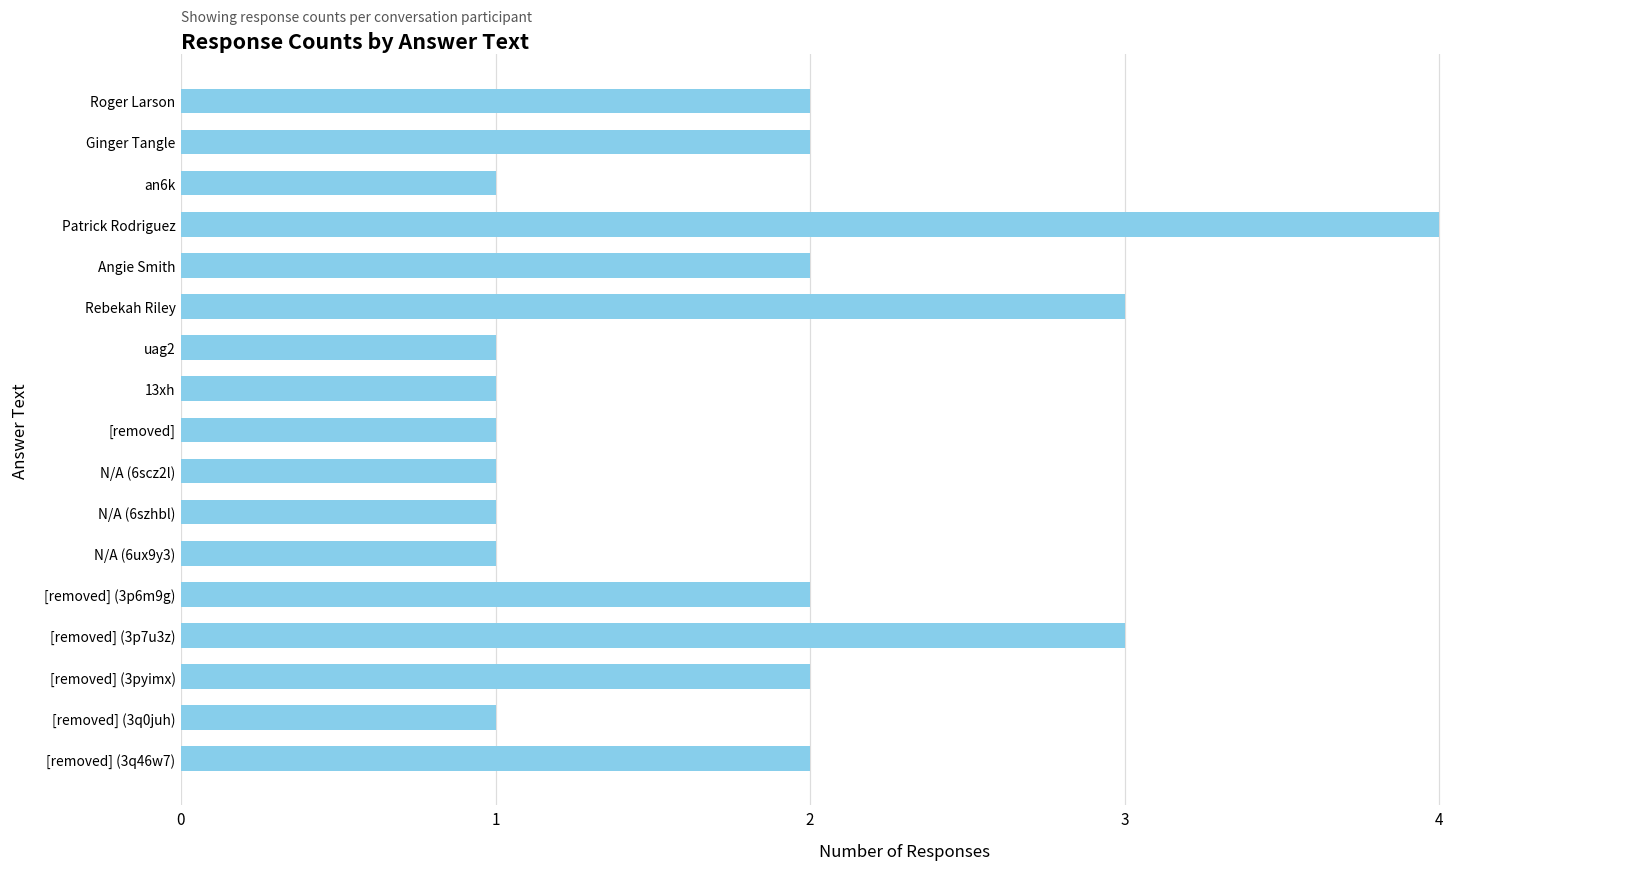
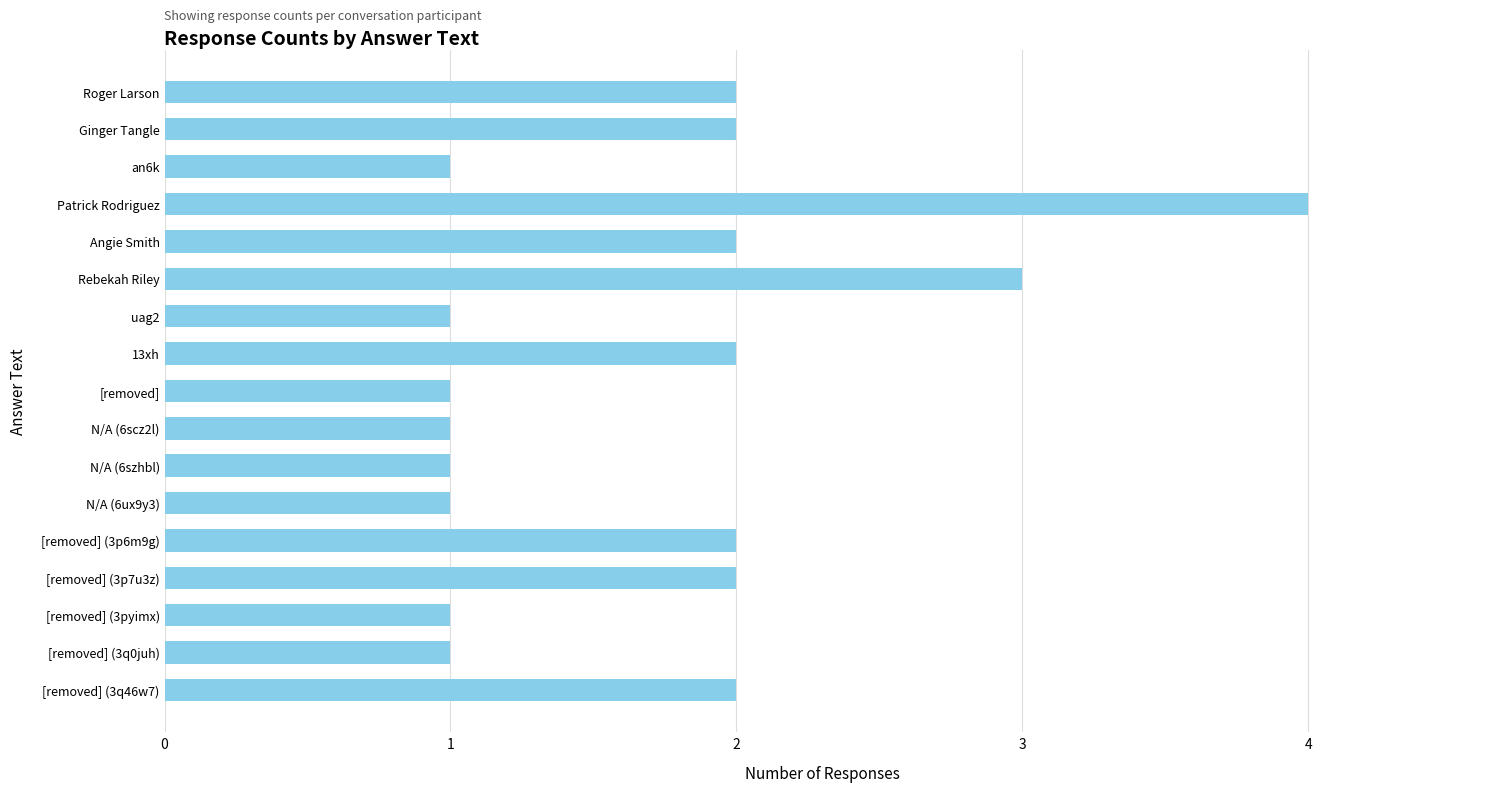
13xh: 1 -> 2
[removed] (3p7u3z): 3 -> 2
[removed] (3pyimx): 2 -> 1
